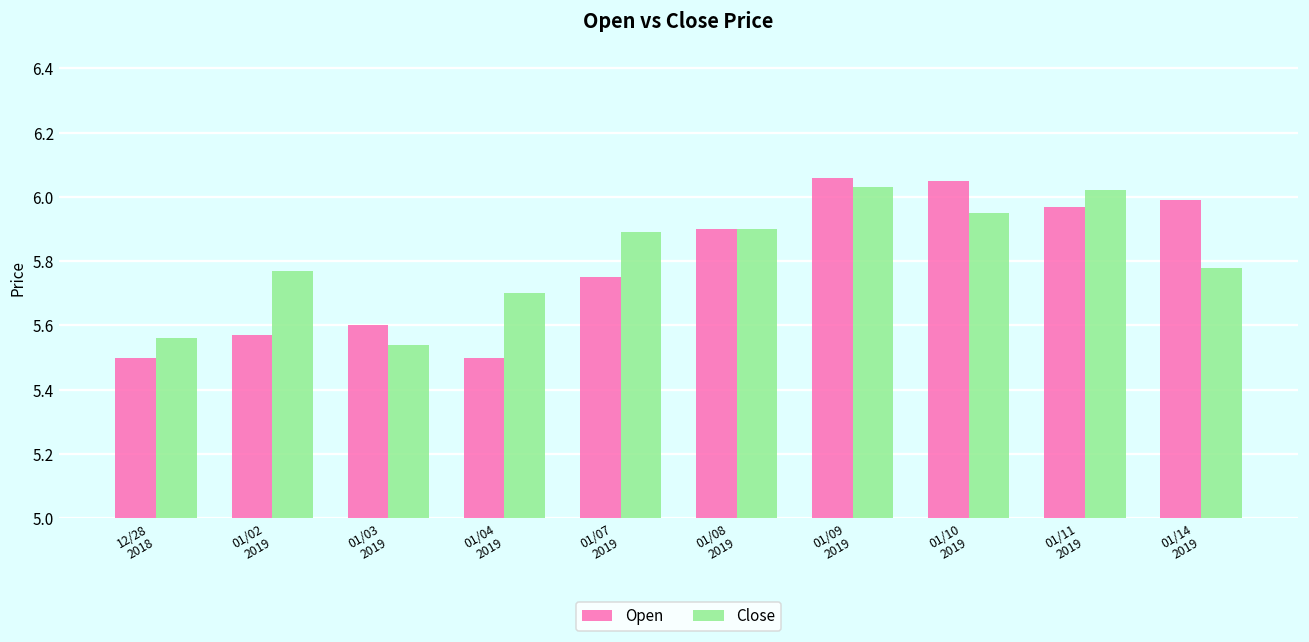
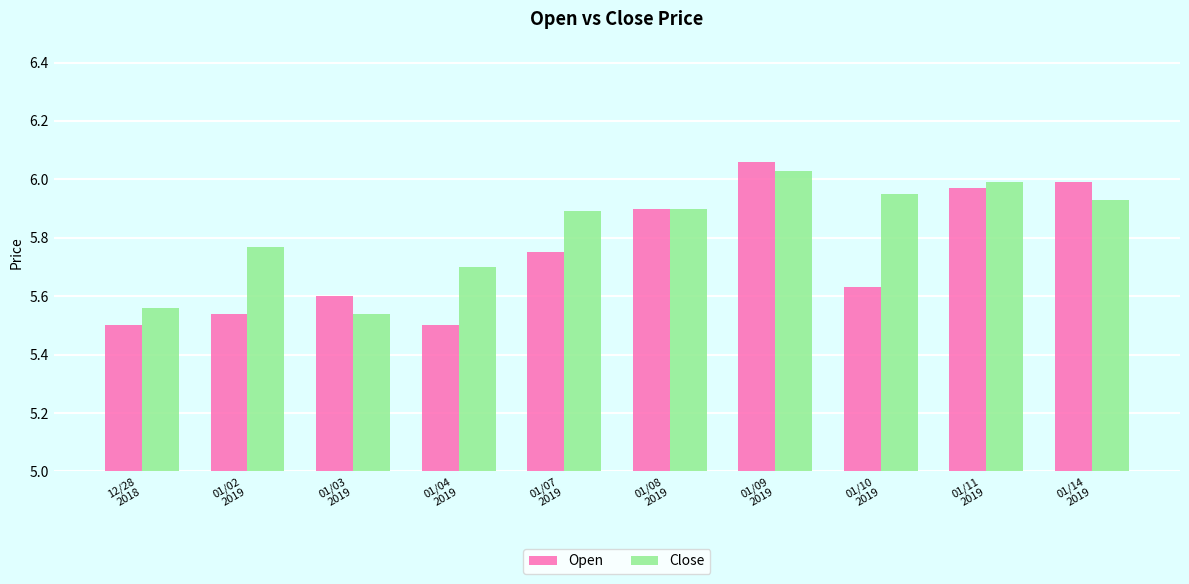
Open, 01/02 2019: 5.57 -> 5.54
Open, 01/10 2019: 6.05 -> 5.63
Close, 01/11 2019: 6.02 -> 5.99
Close, 01/14 2019: 5.78 -> 5.93
